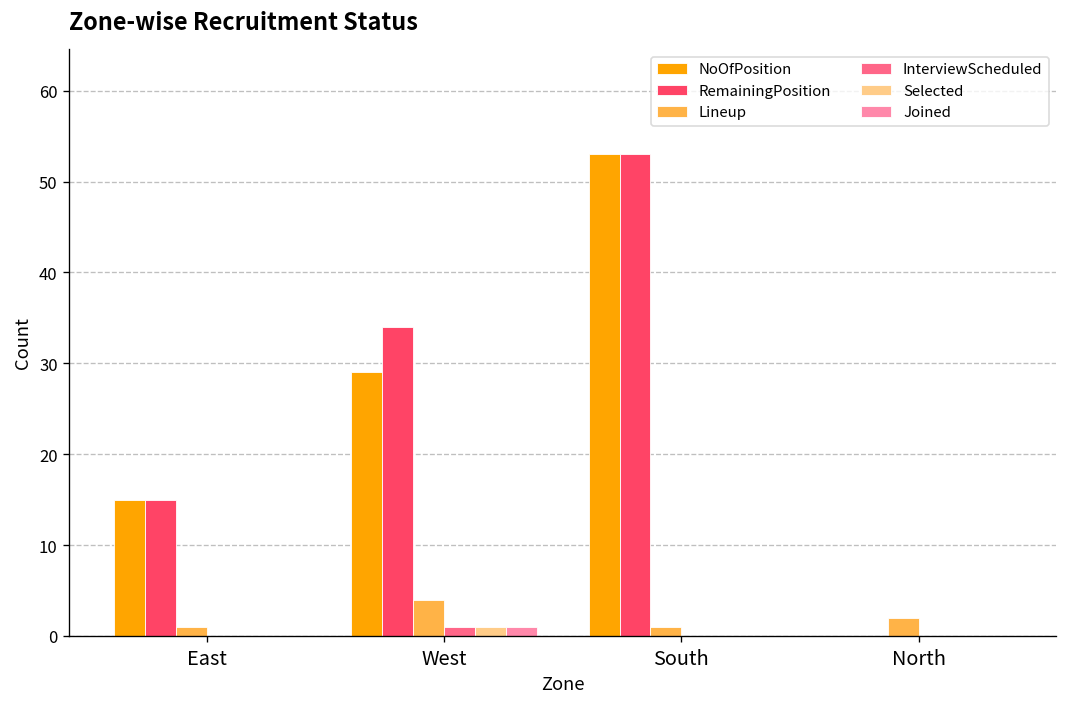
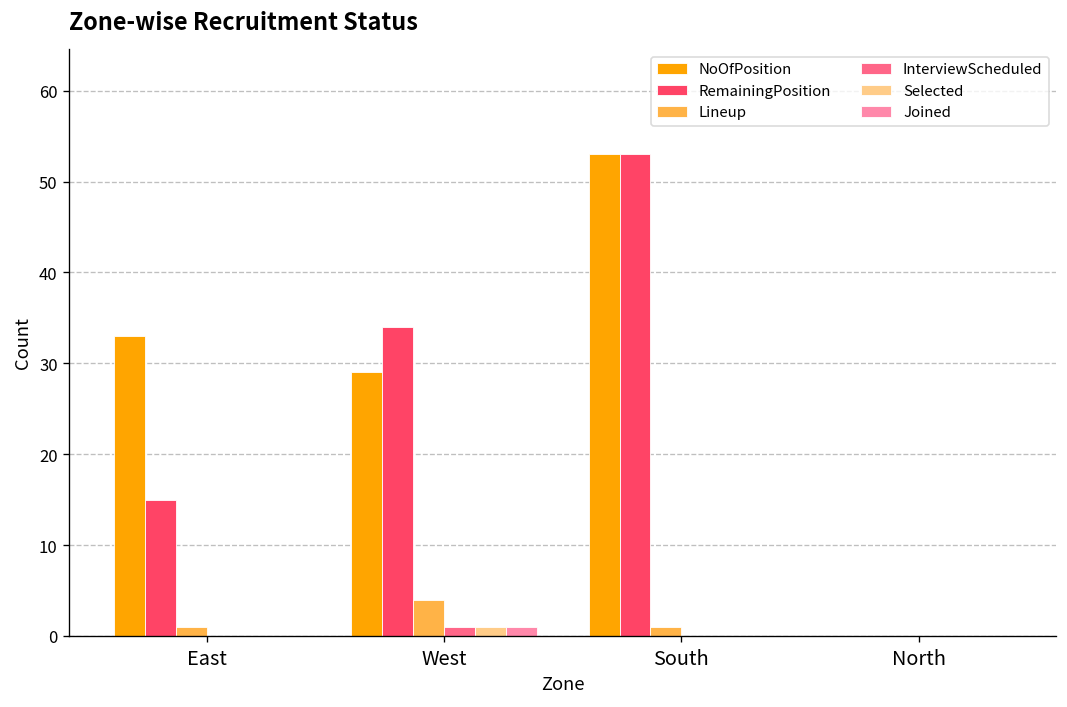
NoOfPosition, East: 15 -> 33
Lineup, North: 2 -> 0
